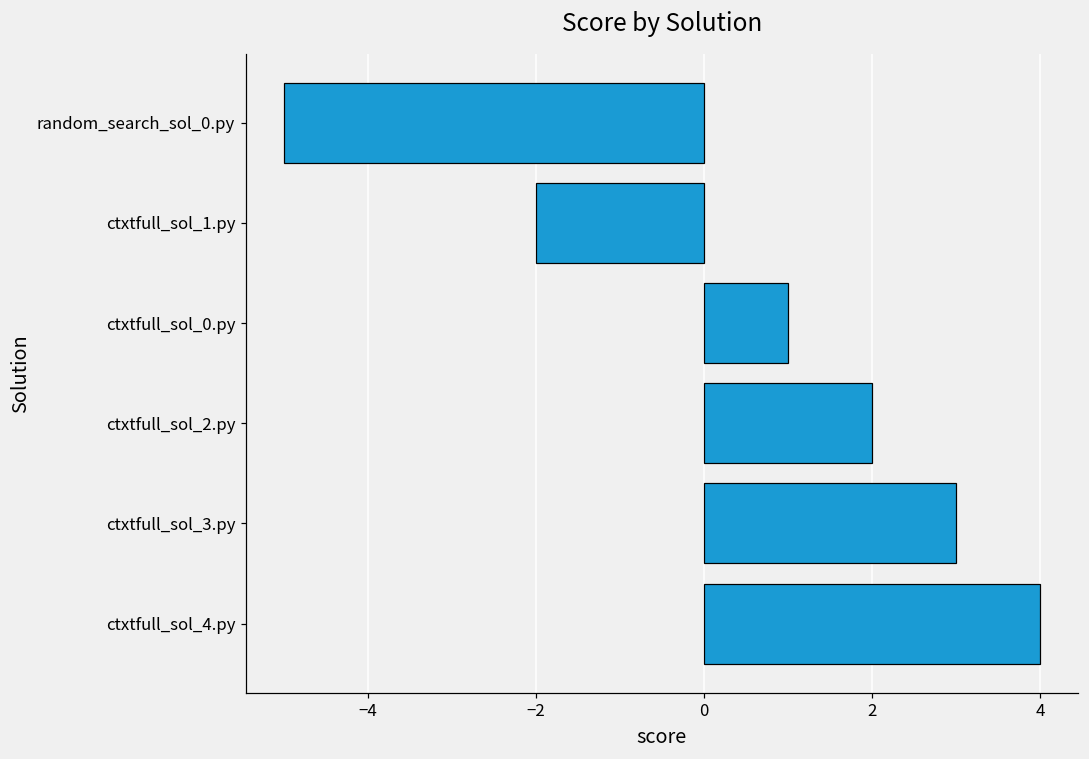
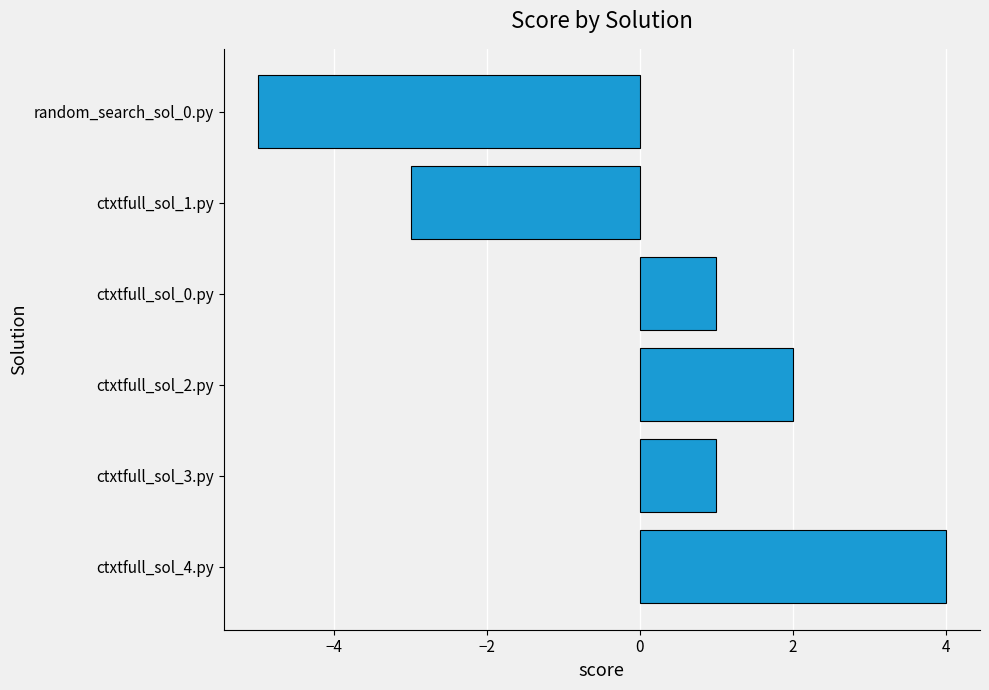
ctxtfull_sol_1.py: -2 -> -3
ctxtfull_sol_3.py: 3 -> 1
